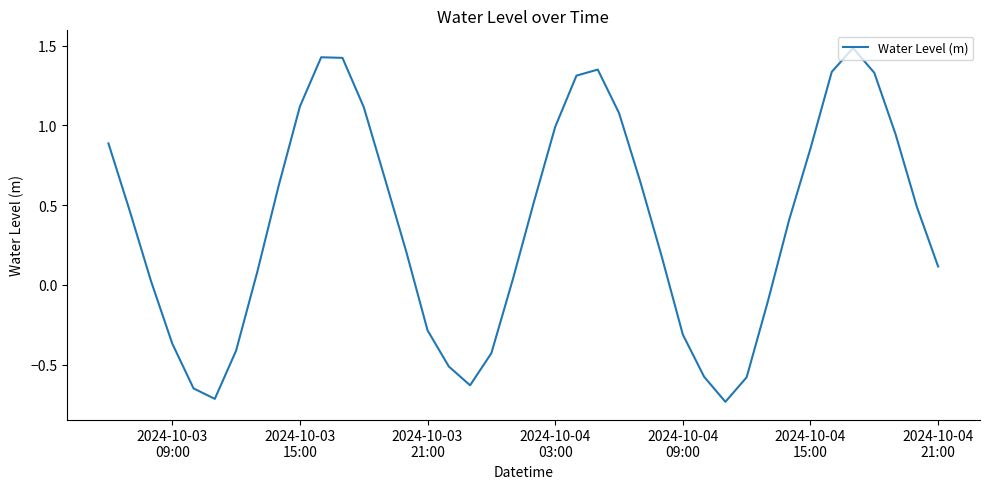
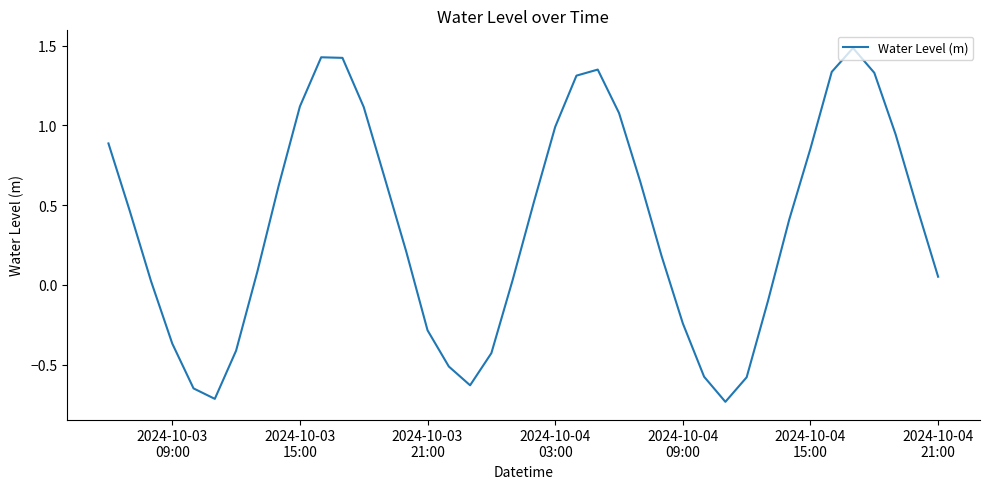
2024-10-04 09:00: -0.31 -> -0.24
2024-10-04 21:00: 0.11 -> 0.05
